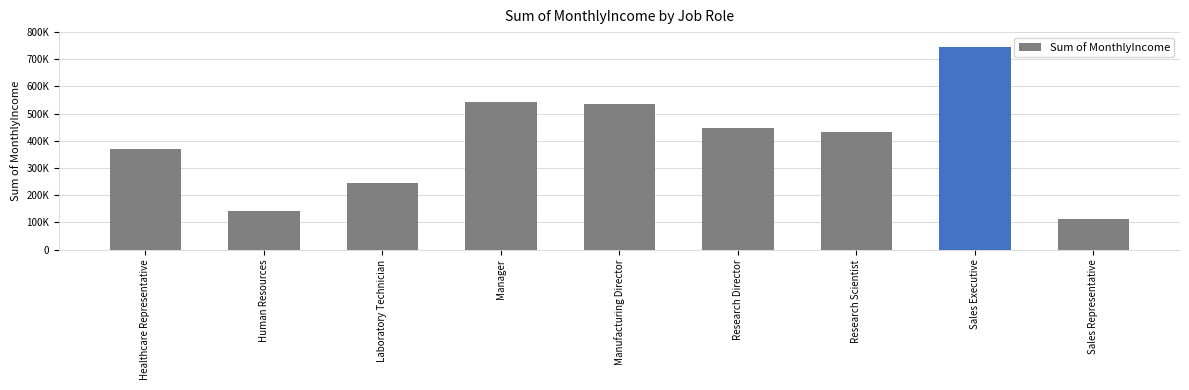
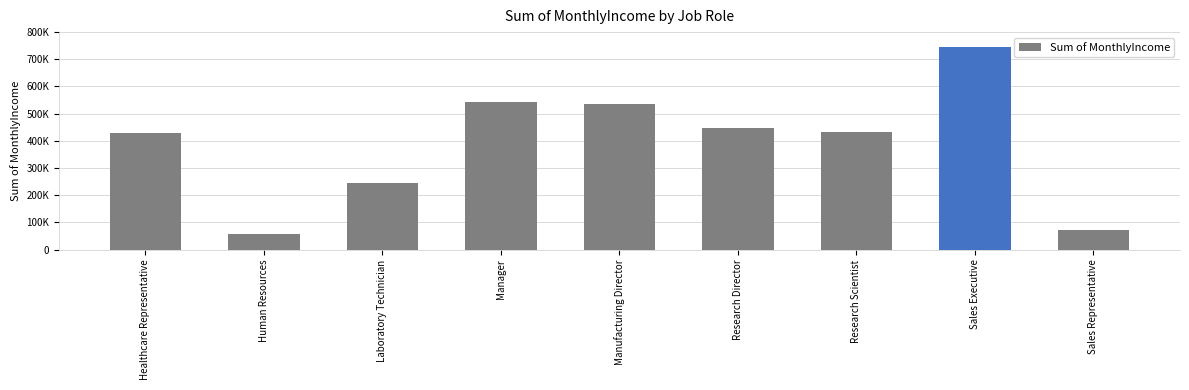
Healthcare Representative: 370000 -> 430000
Human Resources: 140000 -> 60000
Sales Representative: 110000 -> 70000
